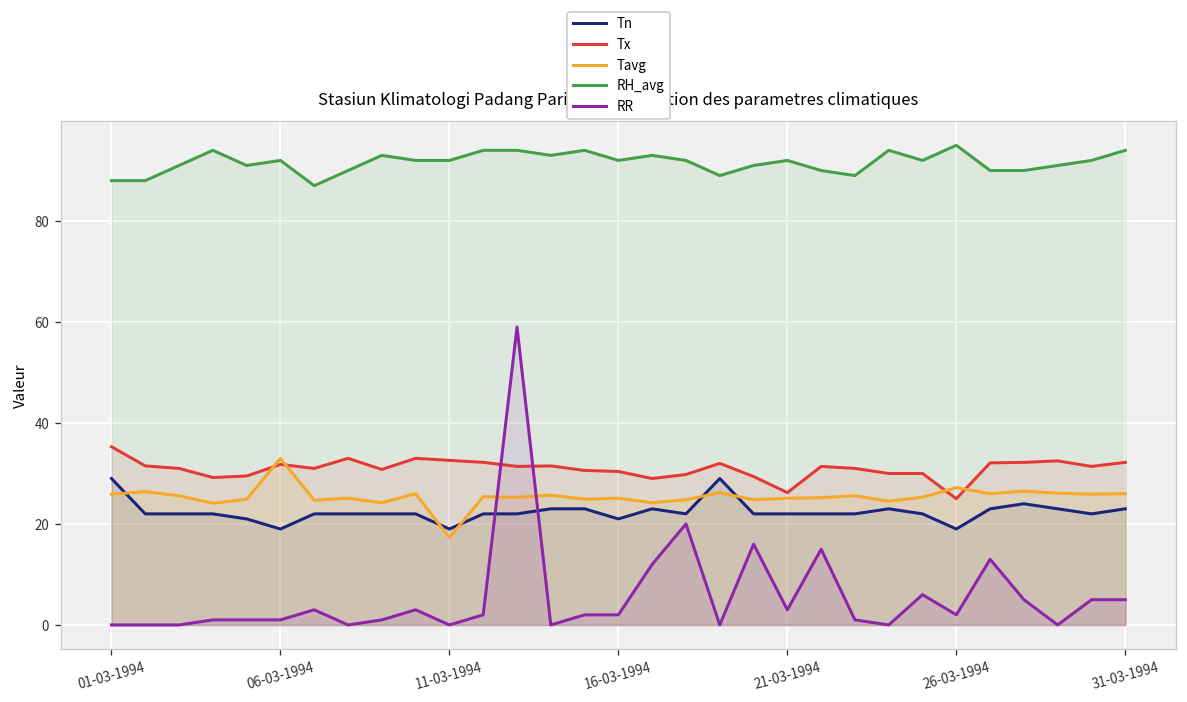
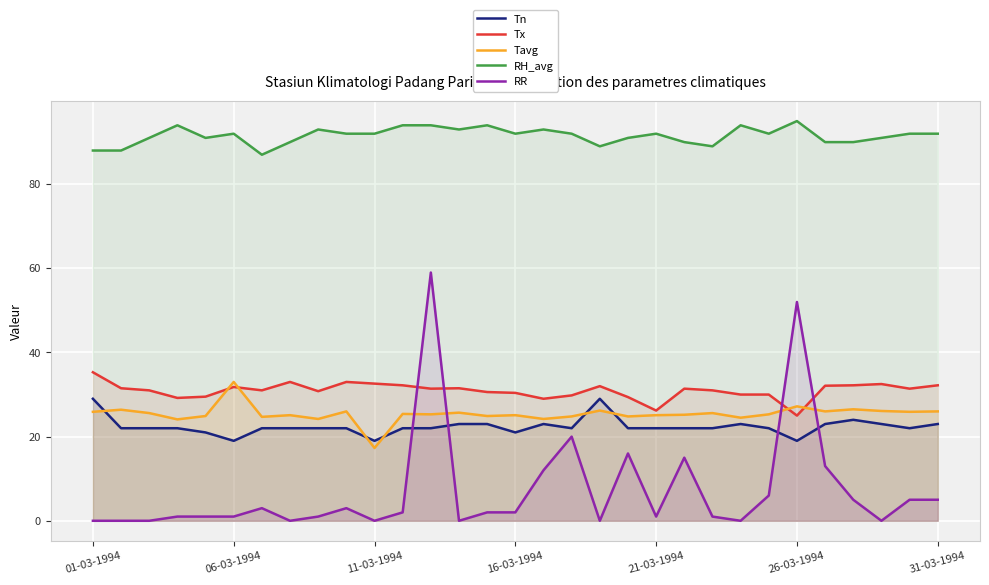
RR, 21-03-1994: 3 -> 1
RR, 26-03-1994: 2 -> 52
RH_avg, 31-03-1994: 94 -> 92
